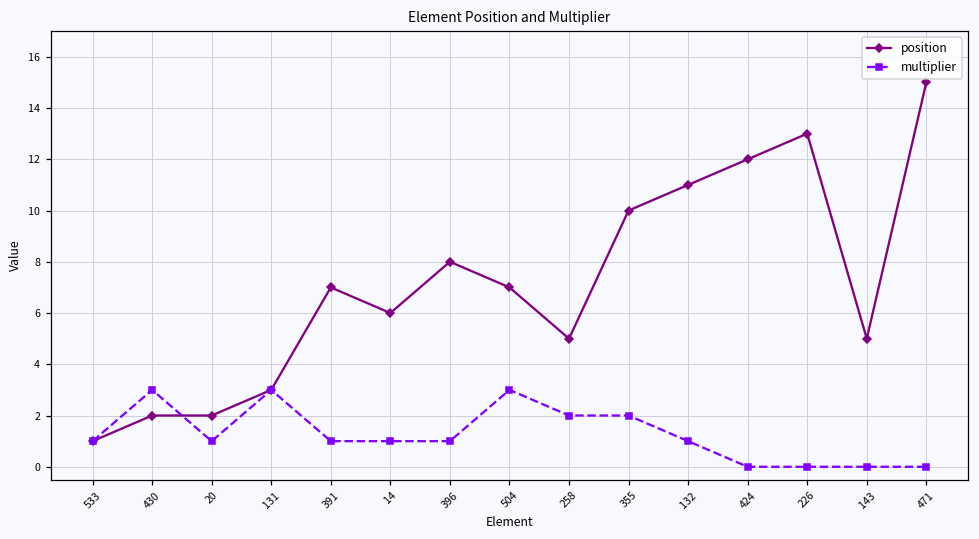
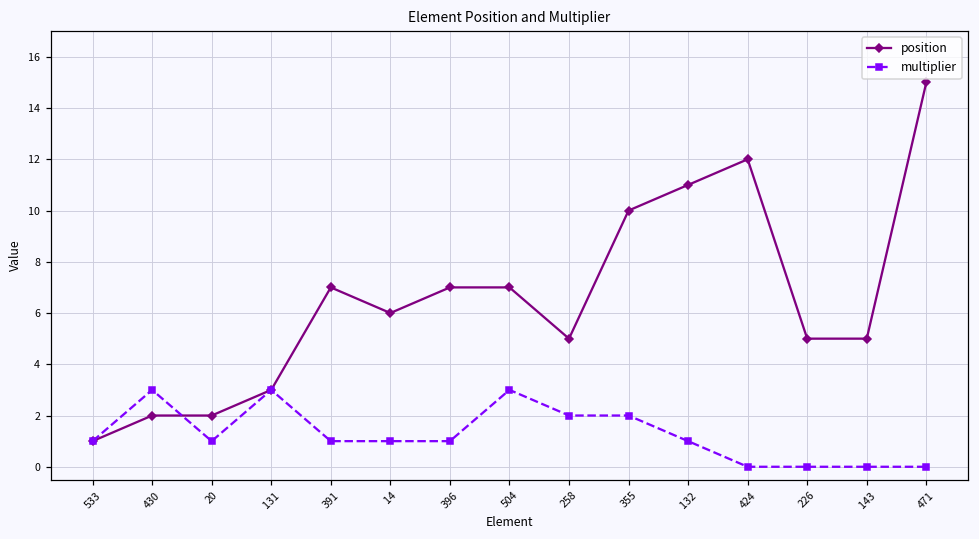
position, 396: 8 -> 7
position, 226: 13 -> 5
